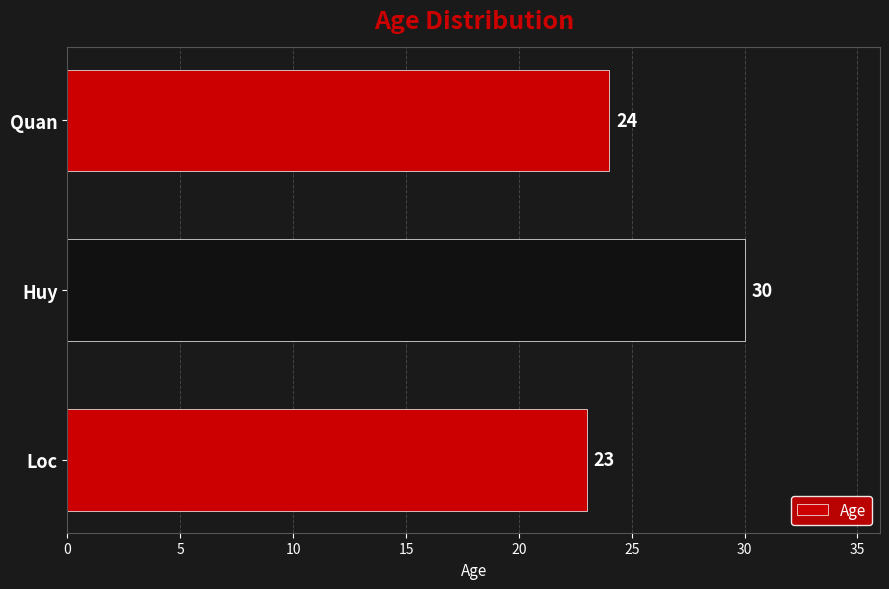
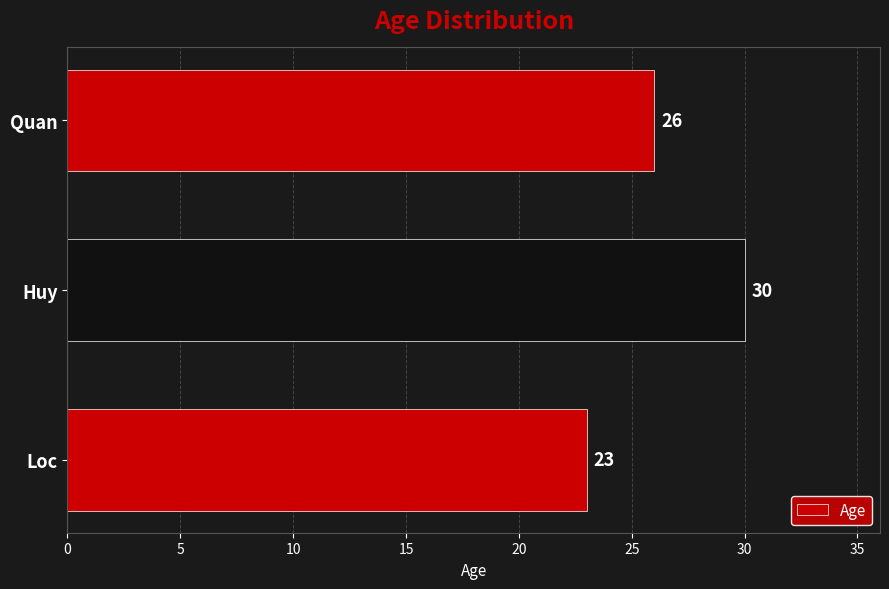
Quan: 24 -> 26
